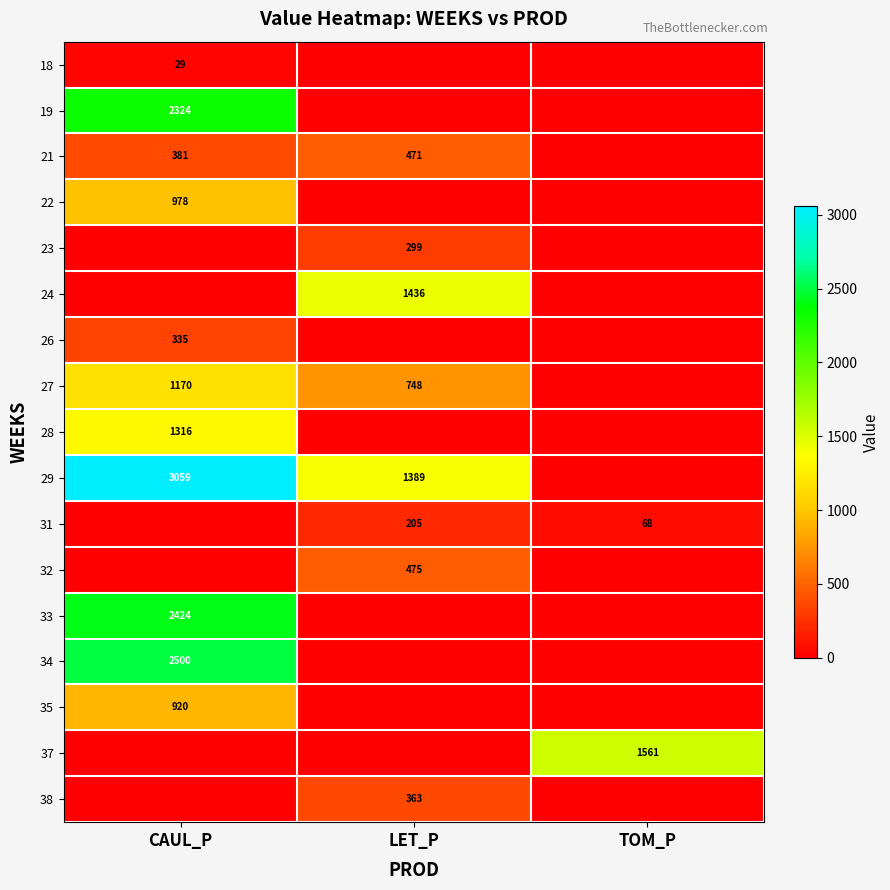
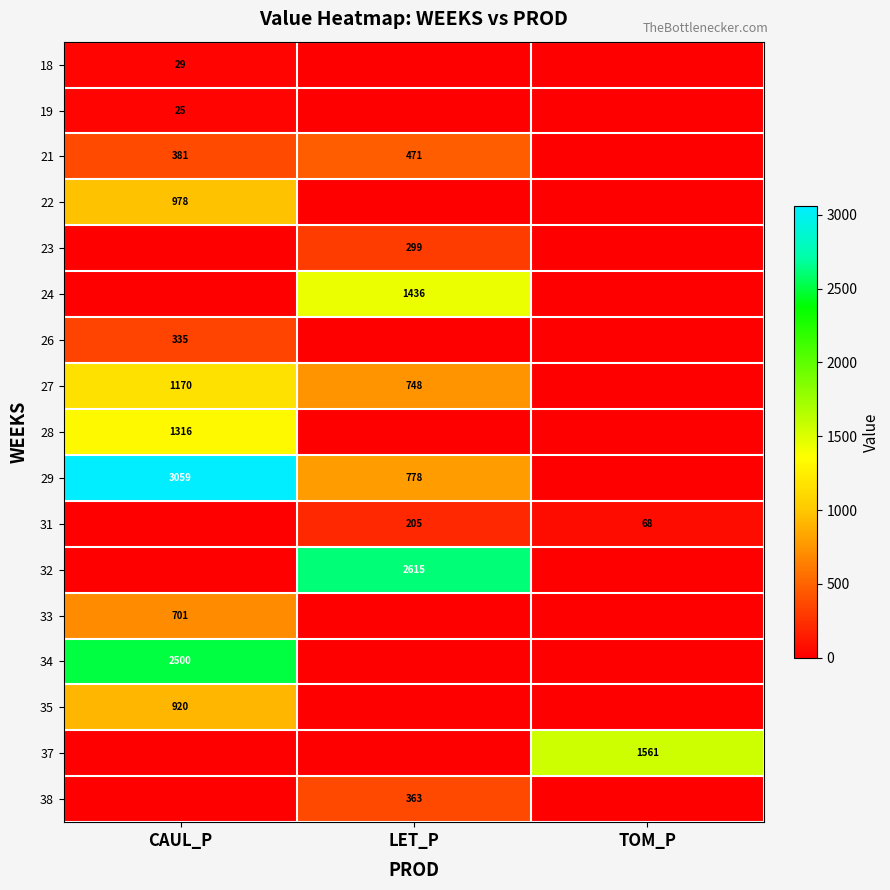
19, CAUL_P: 2324 -> 25
29, LET_P: 1389 -> 778
32, LET_P: 475 -> 2615
33, CAUL_P: 2424 -> 701
